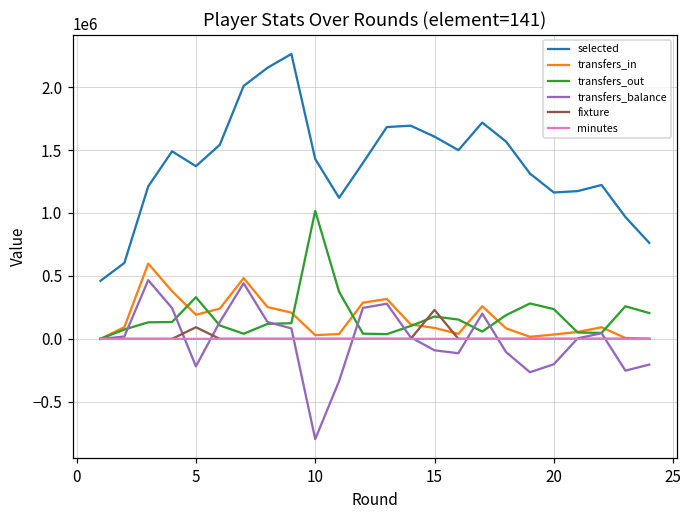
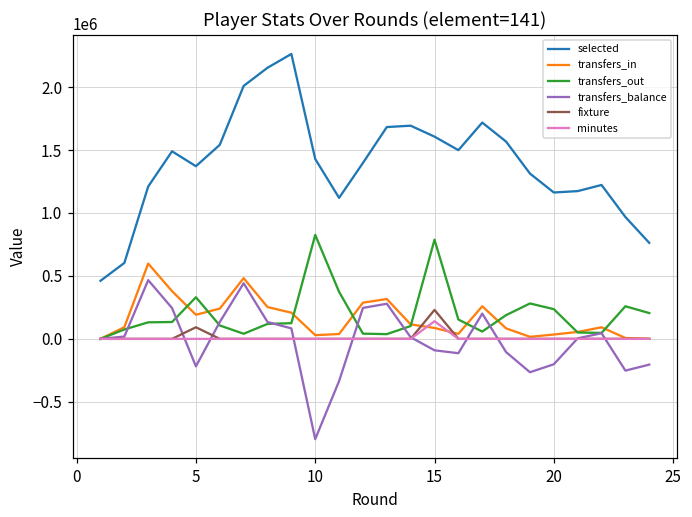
transfers_out, 10: 1020000 -> 830000
transfers_out, 15: 180000 -> 790000
minutes, 15: 0 -> 140000
